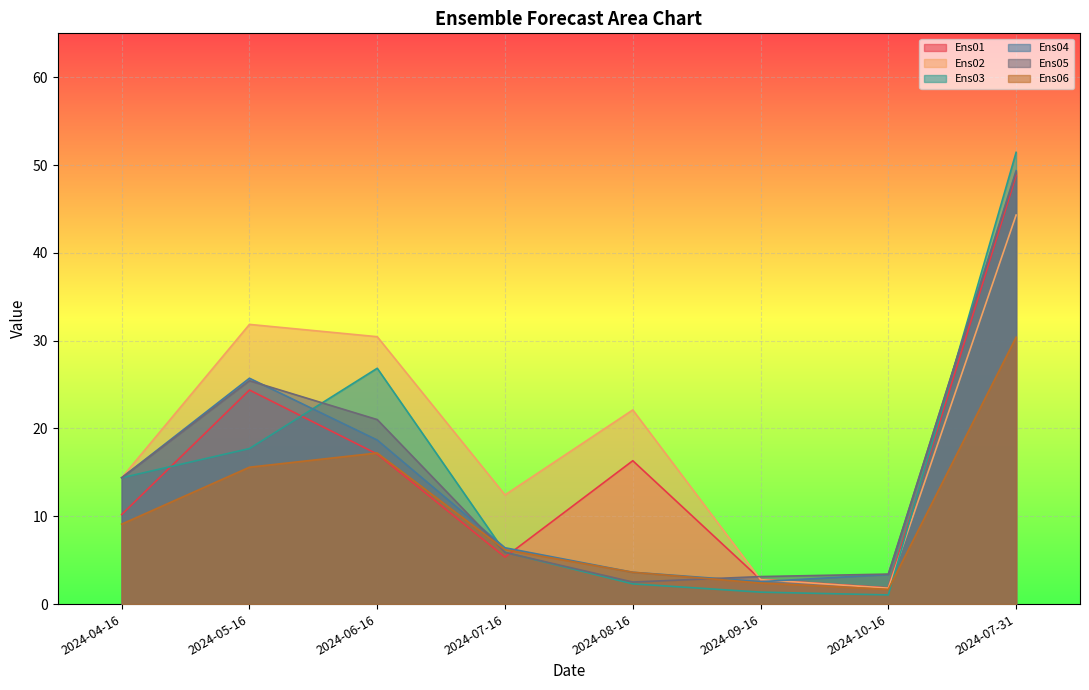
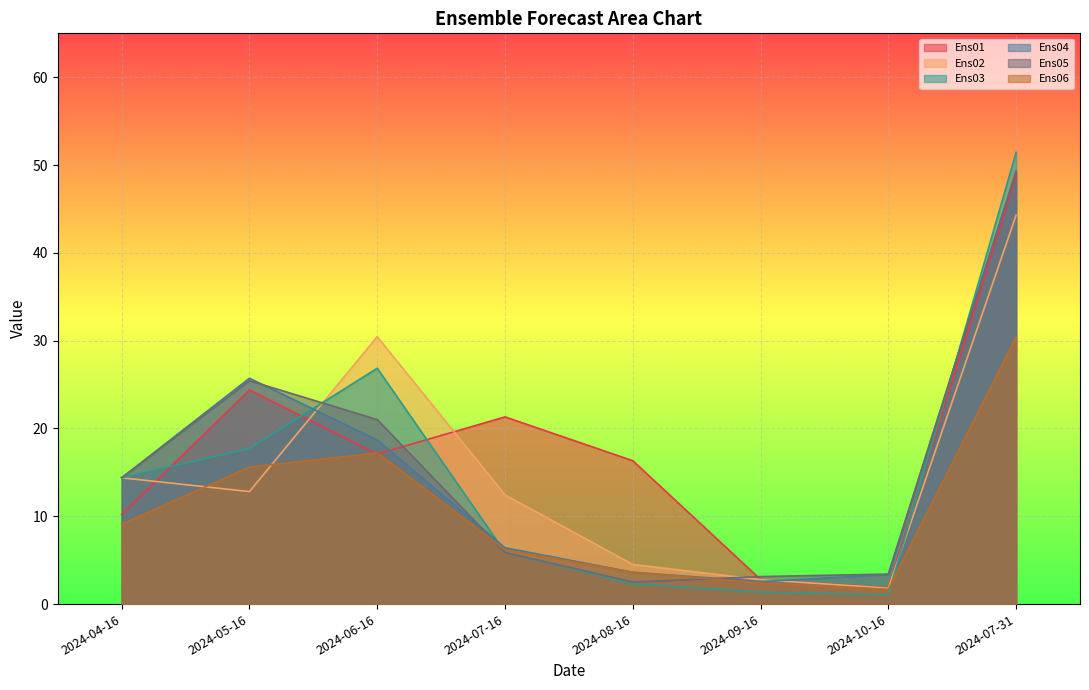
Ens02, 2024-05-16: 32 -> 13
Ens01, 2024-07-16: 5 -> 21
Ens02, 2024-08-16: 22 -> 5
